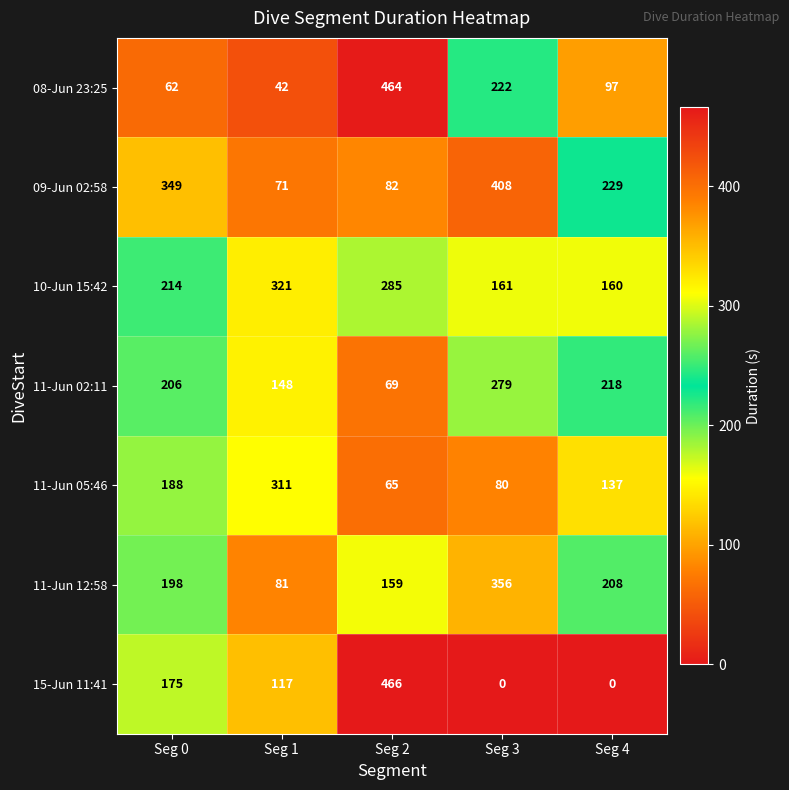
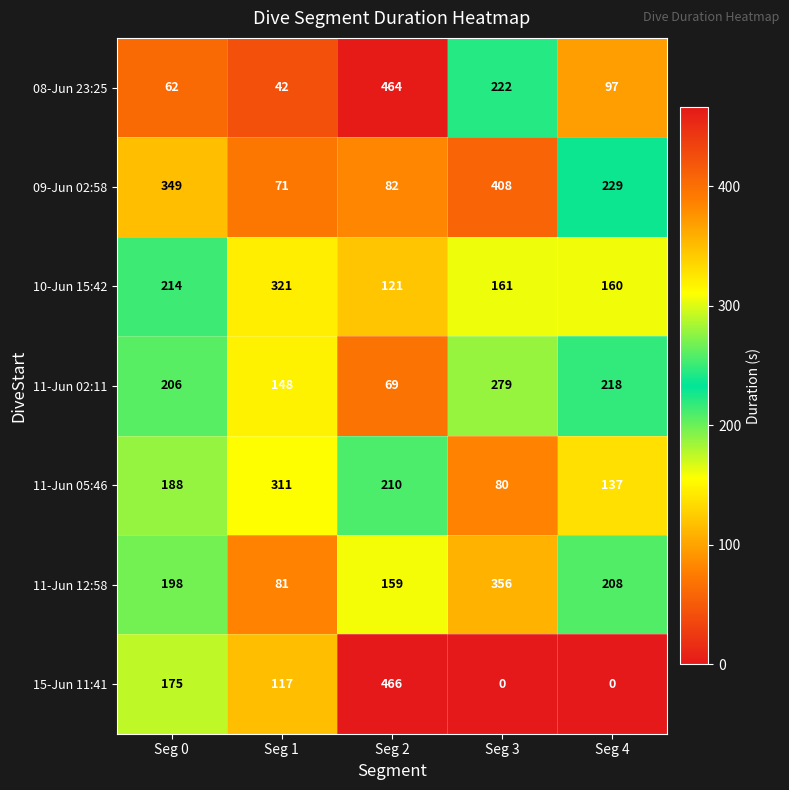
10-Jun 15:42, Seg 2: 285 -> 121
11-Jun 05:46, Seg 2: 65 -> 210
